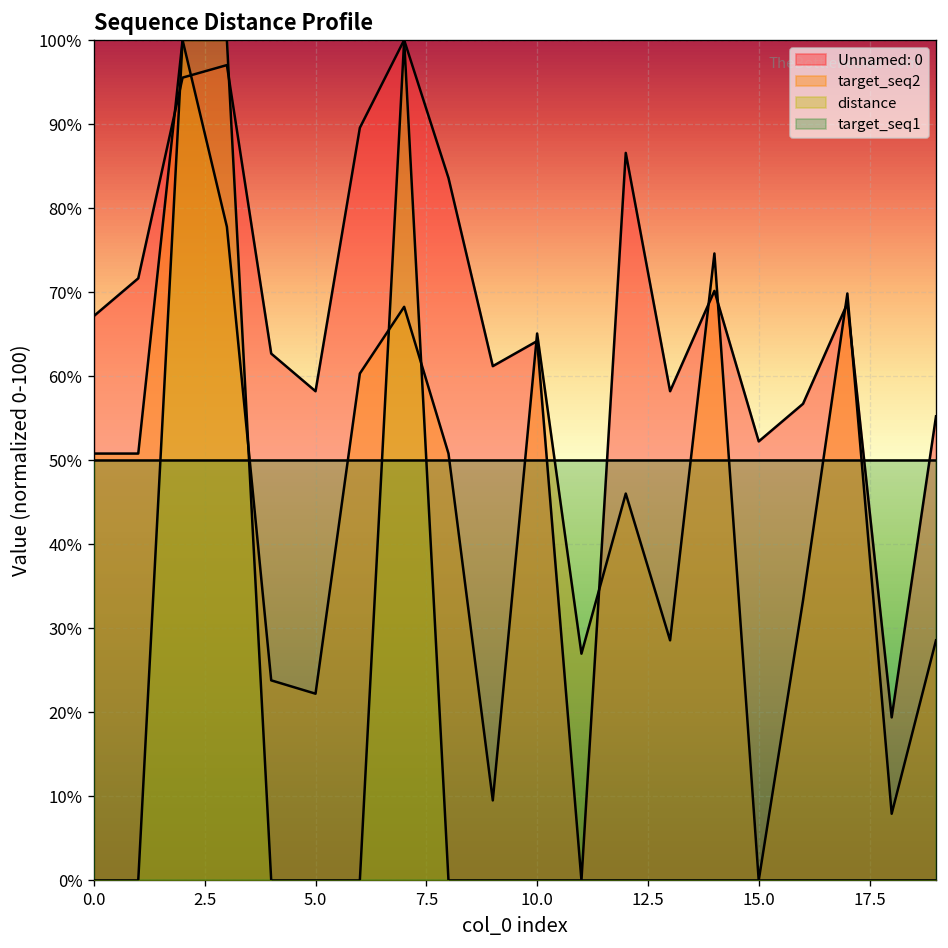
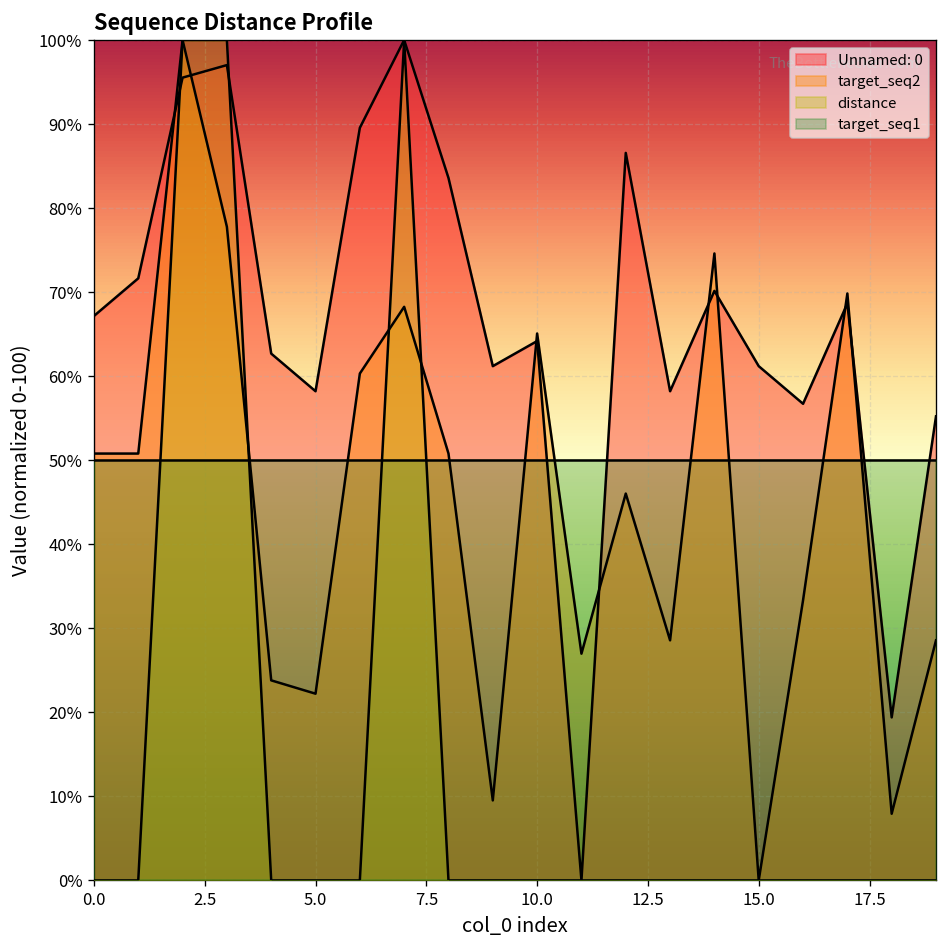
Unnamed: 0, 15.0: 52% -> 61%
